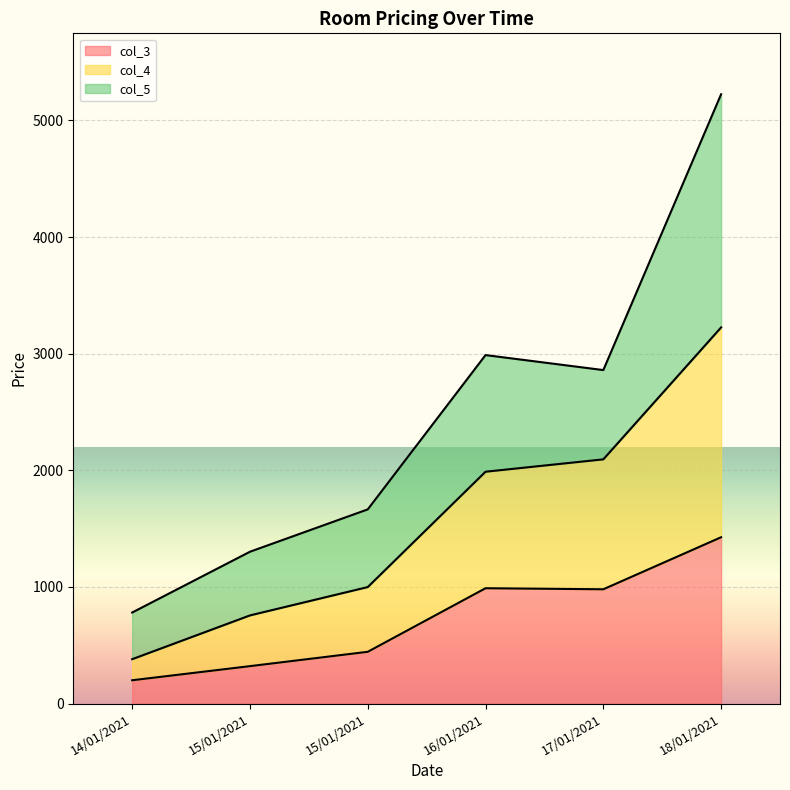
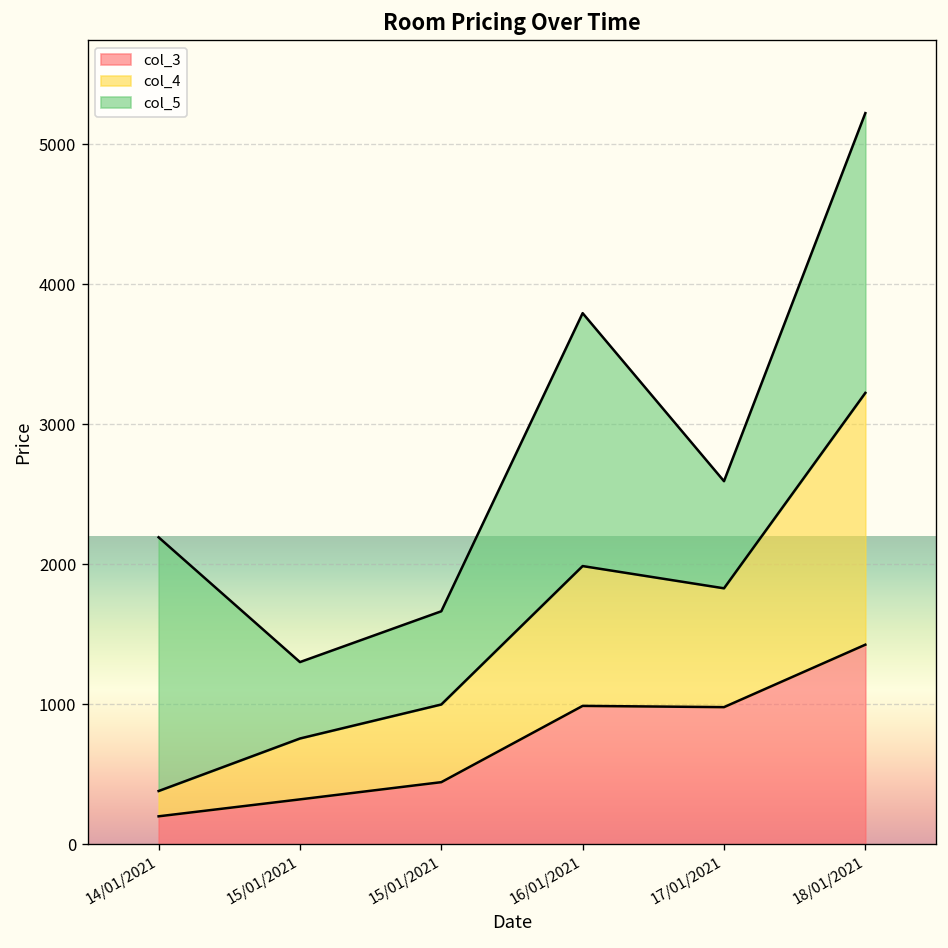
col_5, 14/01/2021: 400 -> 1810
col_5, 16/01/2021: 1000 -> 1810
col_4, 17/01/2021: 1110 -> 850
